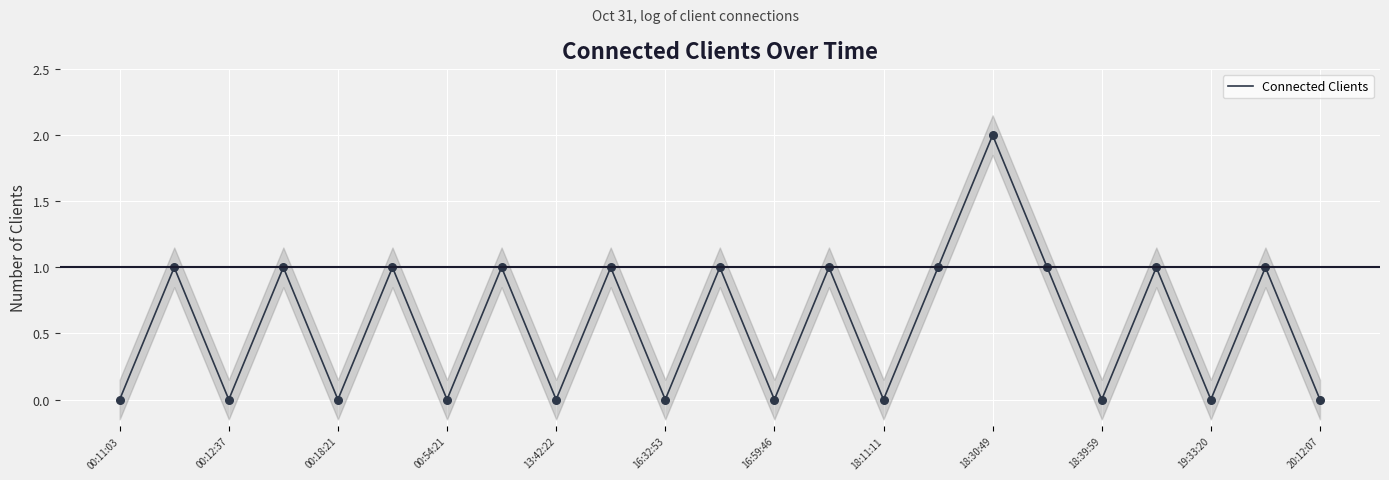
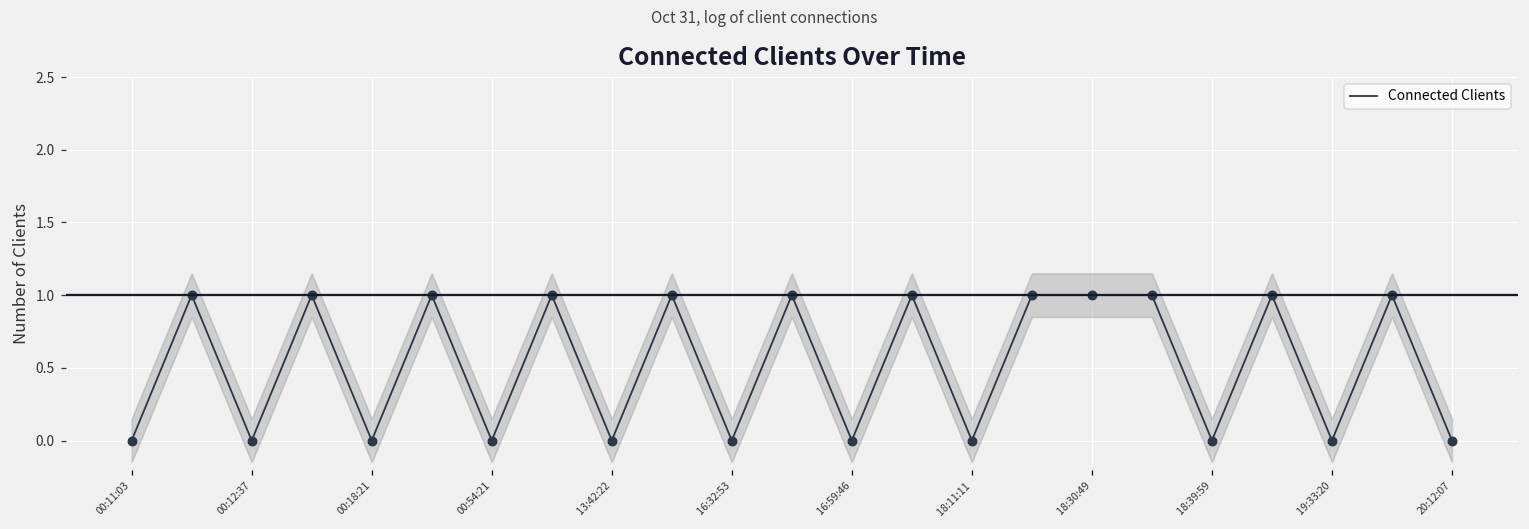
Connected Clients, 18:30:49: 2 -> 1
